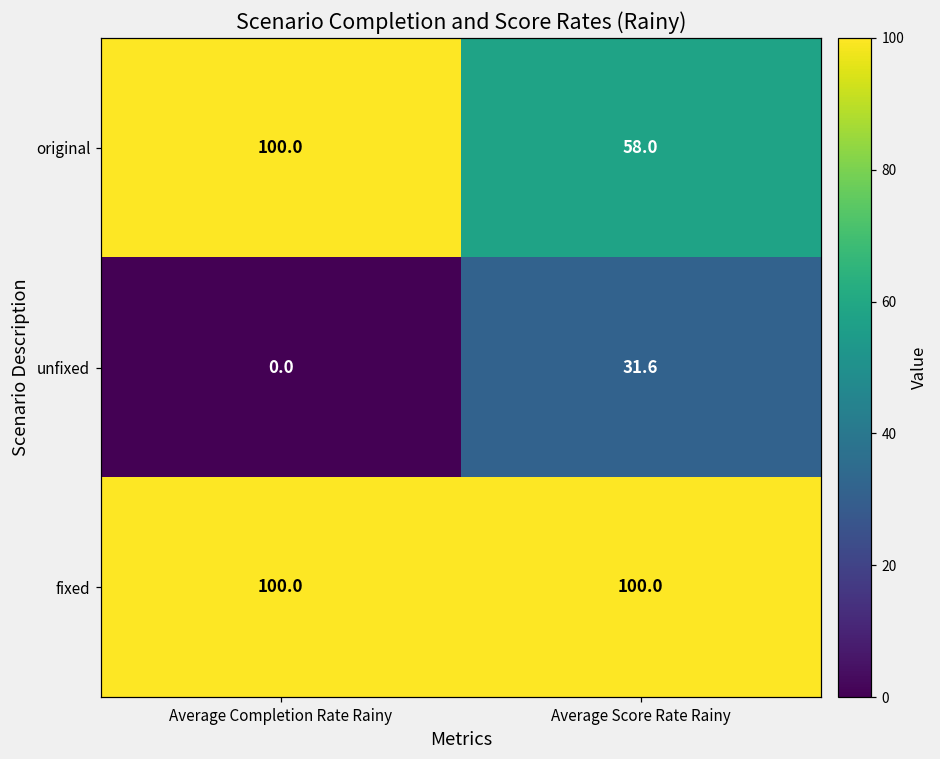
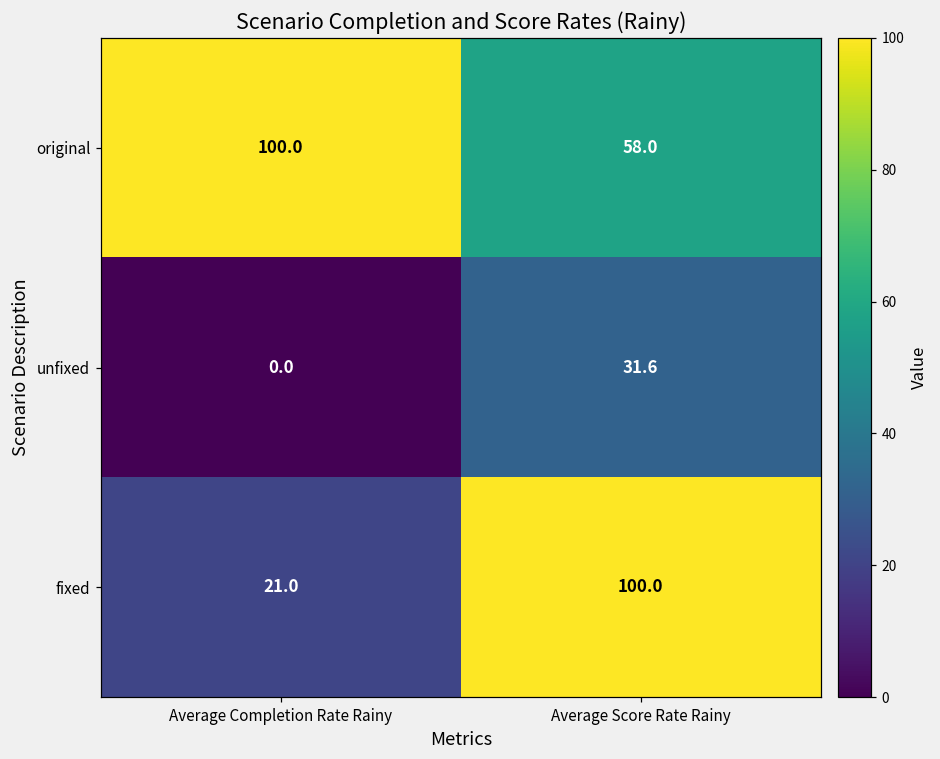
fixed, Average Completion Rate Rainy: 100.0 -> 21.0
